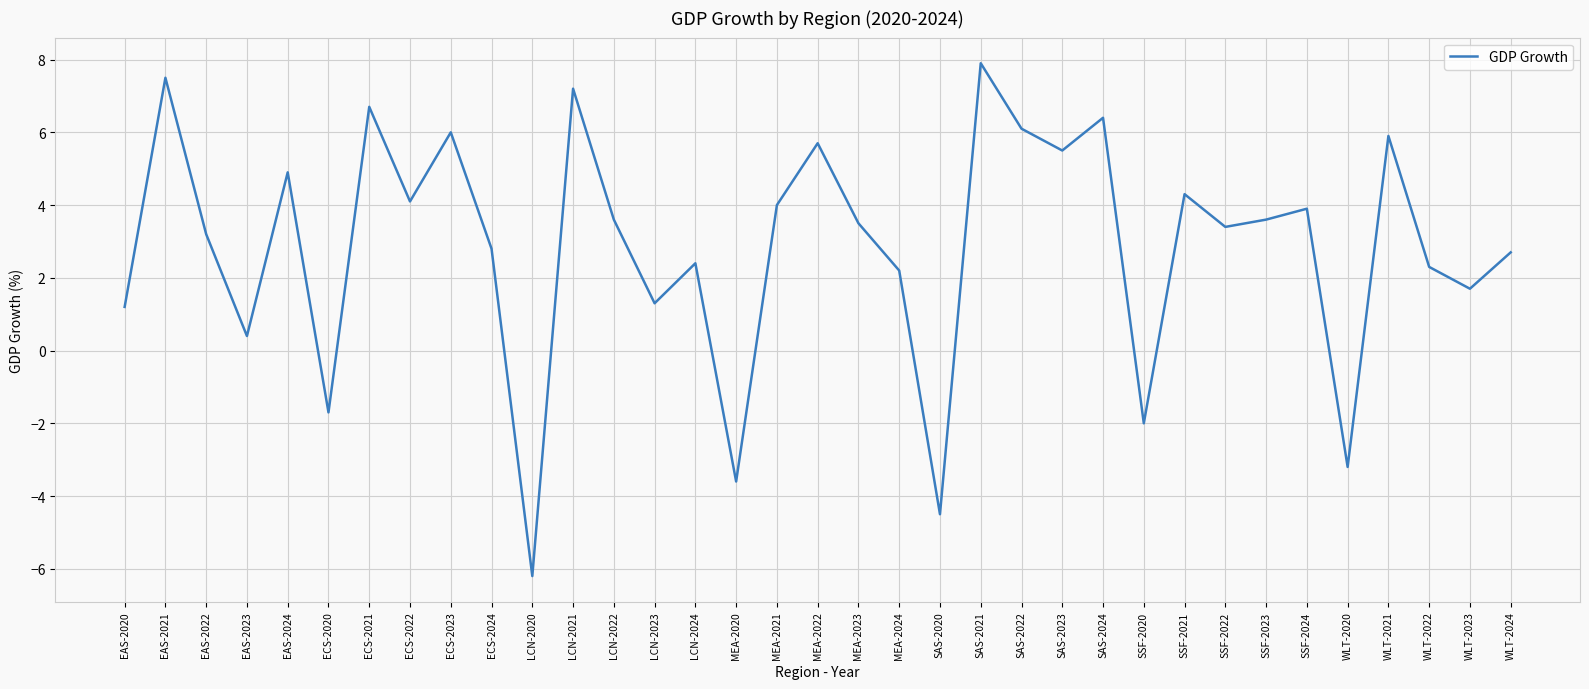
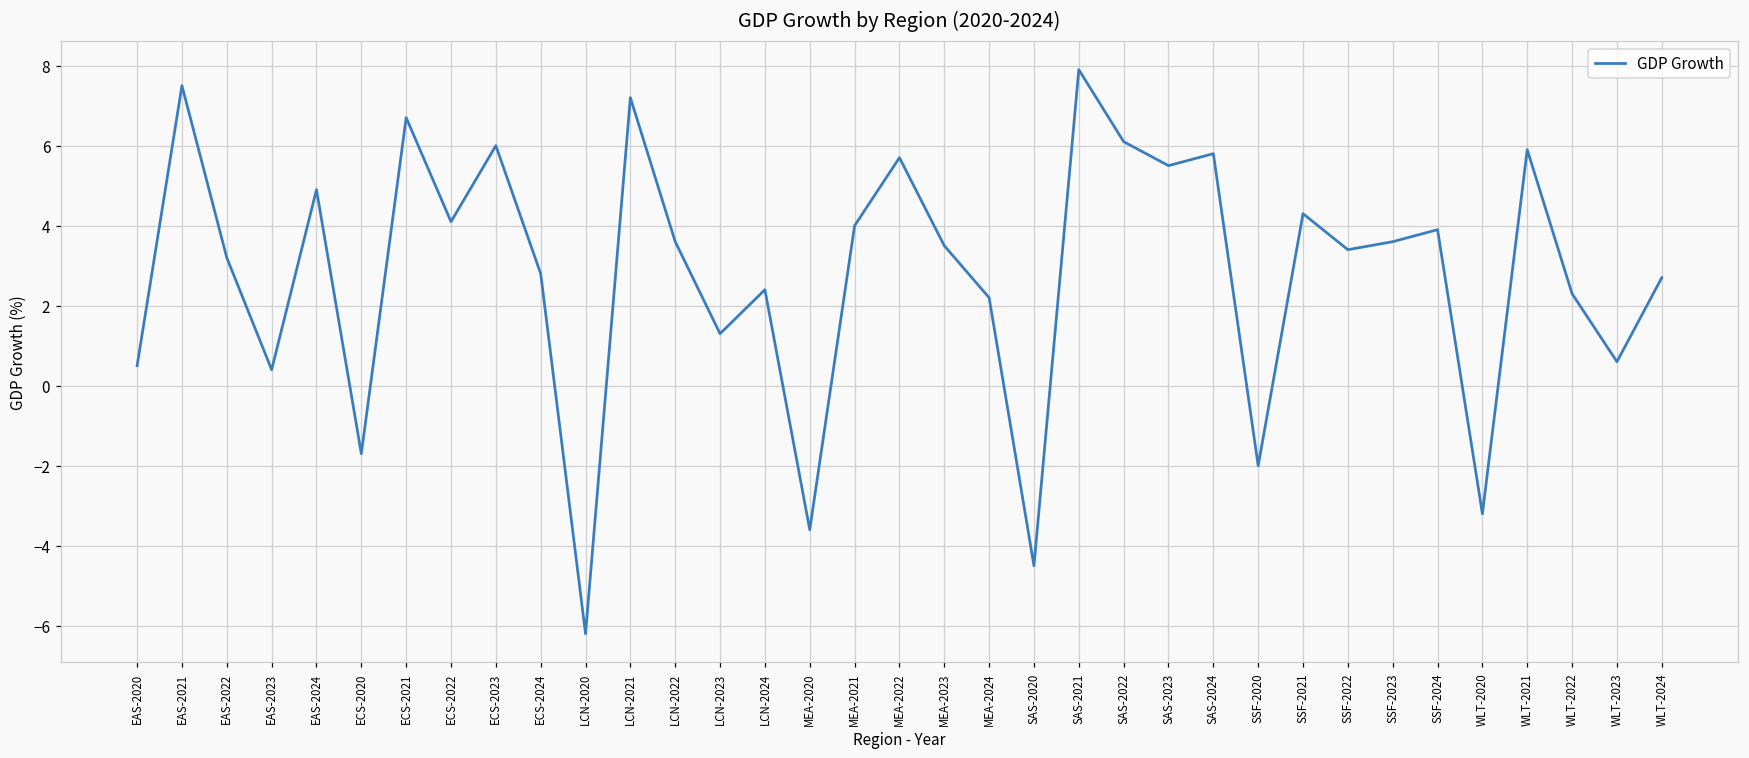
EAS-2020: 1.2 -> 0.5
SAS-2024: 6.4 -> 5.8
WLT-2023: 1.7 -> 0.6
